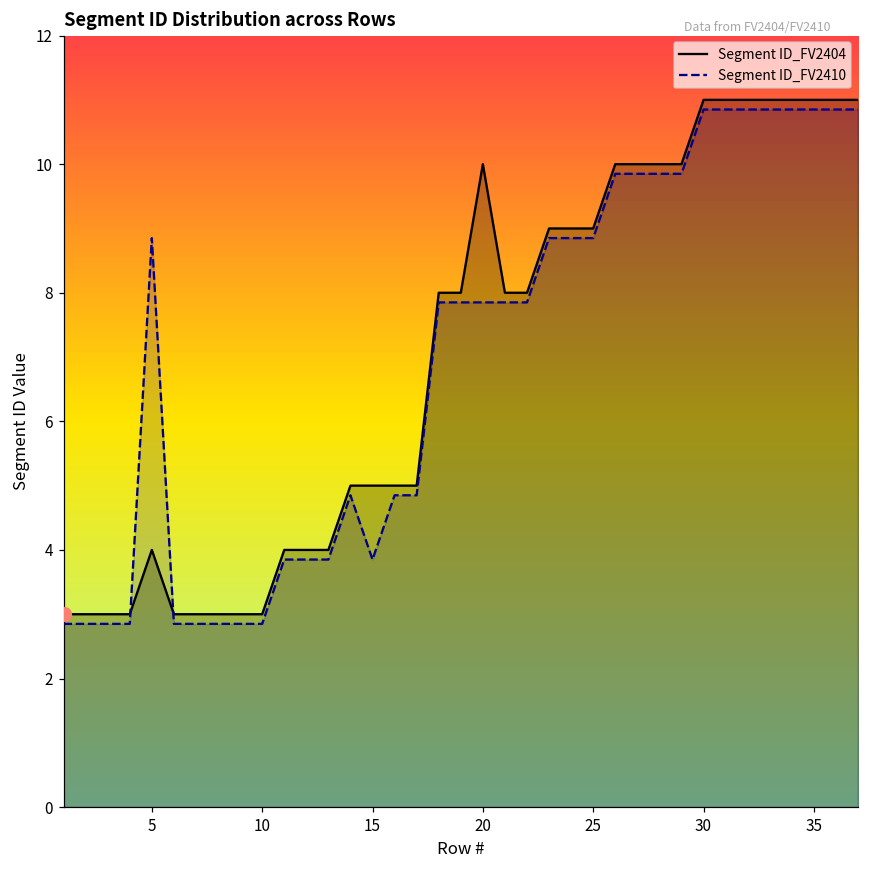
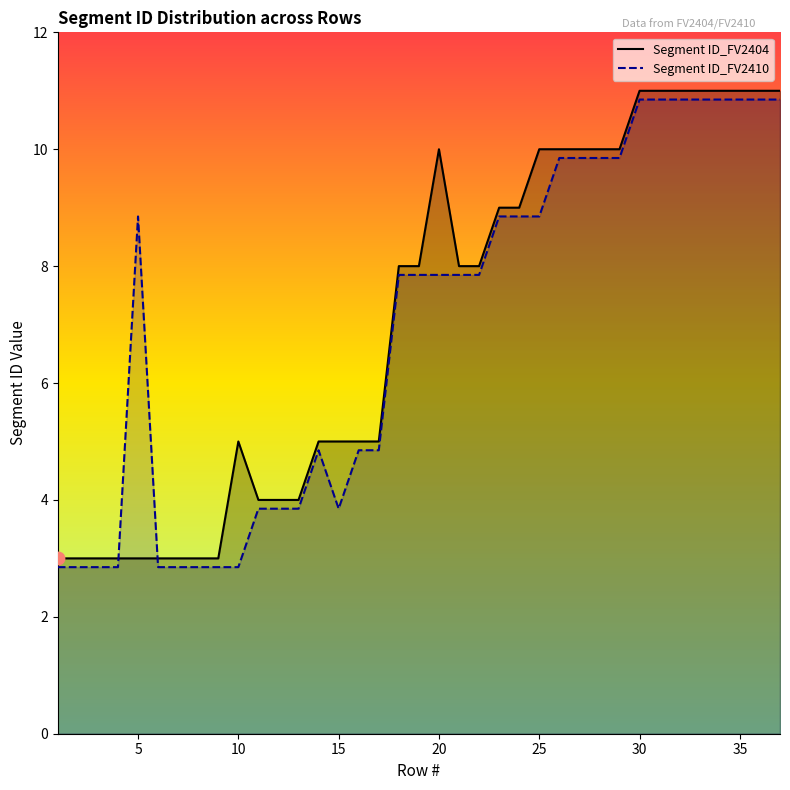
Segment ID_FV2404, 5: 4 -> 3
Segment ID_FV2404, 10: 3 -> 5
Segment ID_FV2404, 25: 9 -> 10
